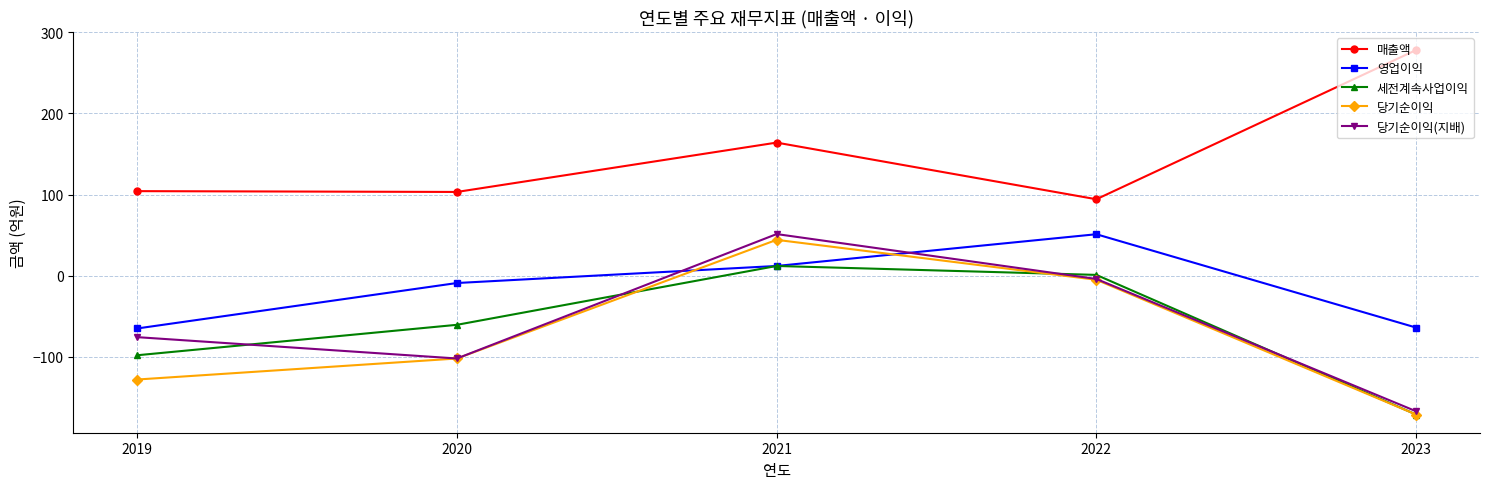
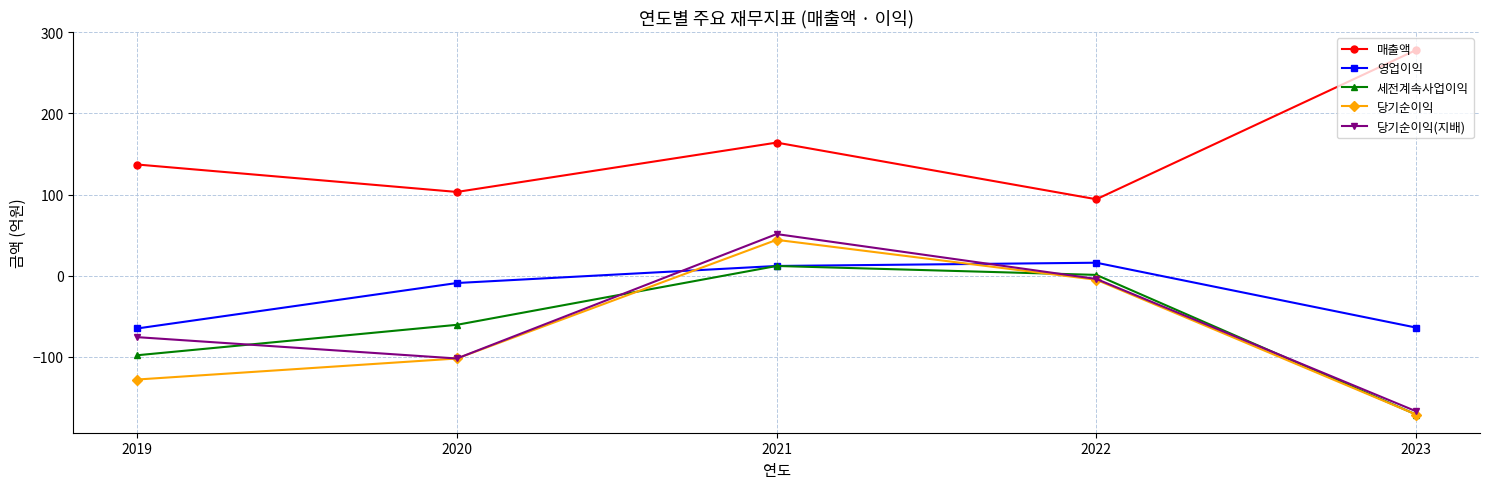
매출액, 2019: 100 -> 140
영업이익, 2022: 50 -> 20
